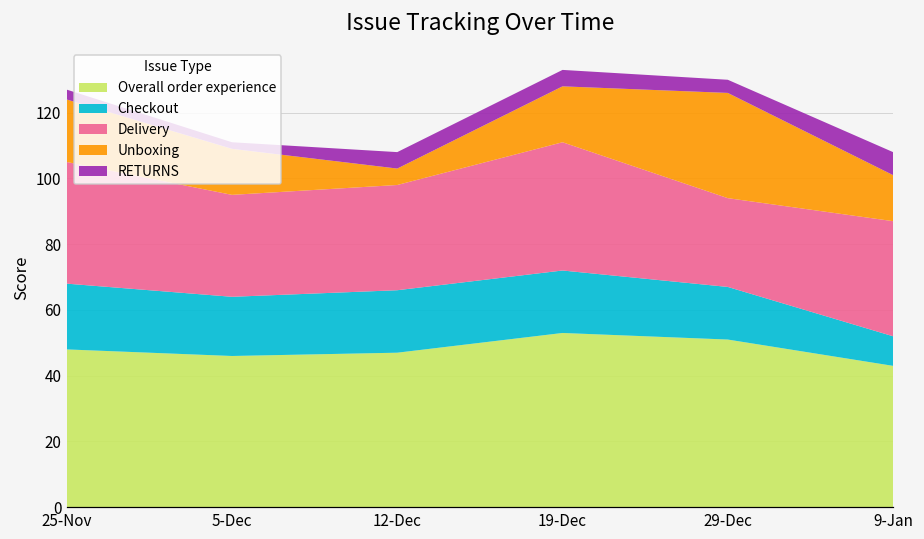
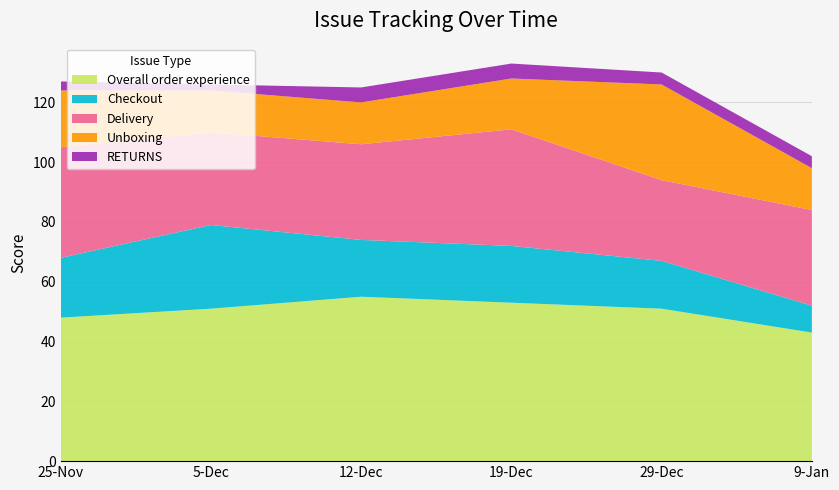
Overall order experience, 5-Dec: 46 -> 51
Checkout, 5-Dec: 18 -> 28
Overall order experience, 12-Dec: 47 -> 55
Unboxing, 12-Dec: 5 -> 14
Delivery, 9-Jan: 35 -> 32
RETURNS, 9-Jan: 7 -> 4
